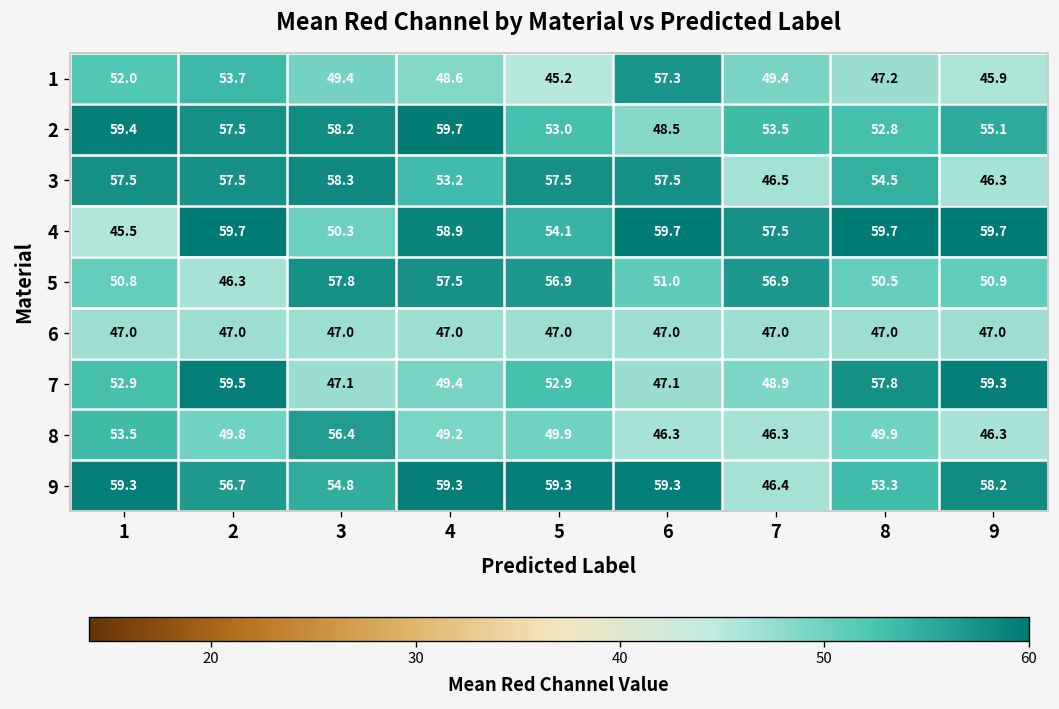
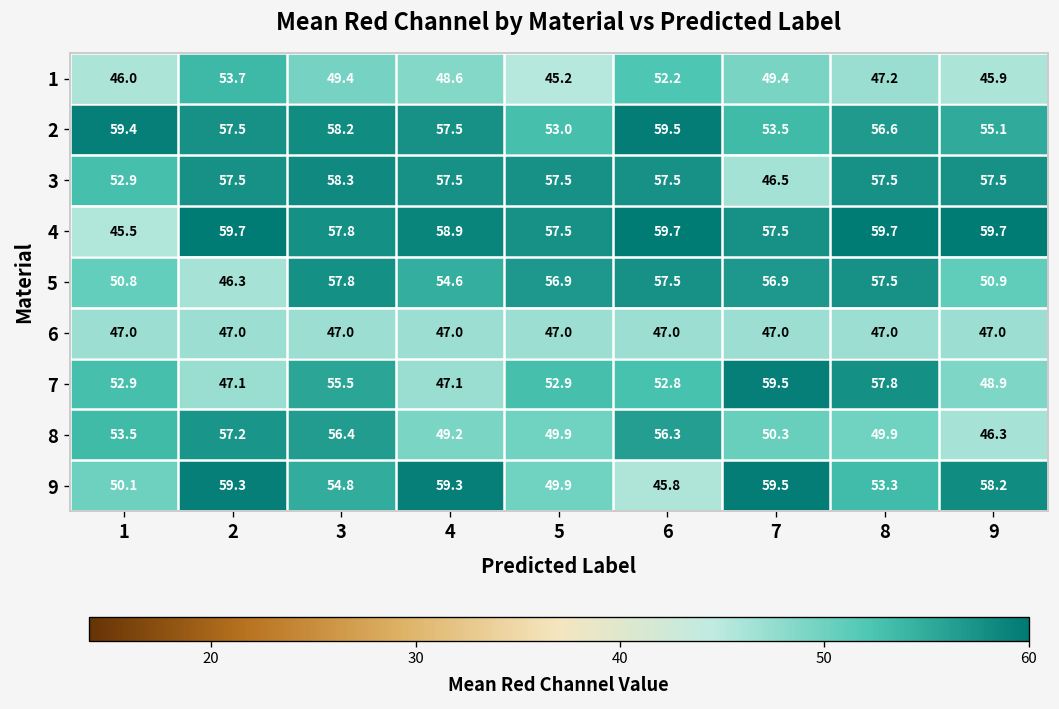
1, 1: 52.0 -> 46.0
1, 6: 57.3 -> 52.2
2, 4: 59.7 -> 57.5
2, 6: 48.5 -> 59.5
2, 8: 52.8 -> 56.6
3, 1: 57.5 -> 52.9
3, 4: 53.2 -> 57.5
3, 8: 54.5 -> 57.5
3, 9: 46.3 -> 57.5
4, 3: 50.3 -> 57.8
4, 5: 54.1 -> 57.5
5, 4: 57.5 -> 54.6
5, 6: 51.0 -> 57.5
5, 8: 50.5 -> 57.5
7, 2: 59.5 -> 47.1
7, 3: 47.1 -> 55.5
7, 4: 49.4 -> 47.1
7, 6: 47.1 -> 52.8
7, 7: 48.9 -> 59.5
7, 9: 59.3 -> 48.9
8, 2: 49.8 -> 57.2
8, 6: 46.3 -> 56.3
8, 7: 46.3 -> 50.3
9, 1: 59.3 -> 50.1
9, 2: 56.7 -> 59.3
9, 5: 59.3 -> 49.9
9, 6: 59.3 -> 45.8
9, 7: 46.4 -> 59.5
